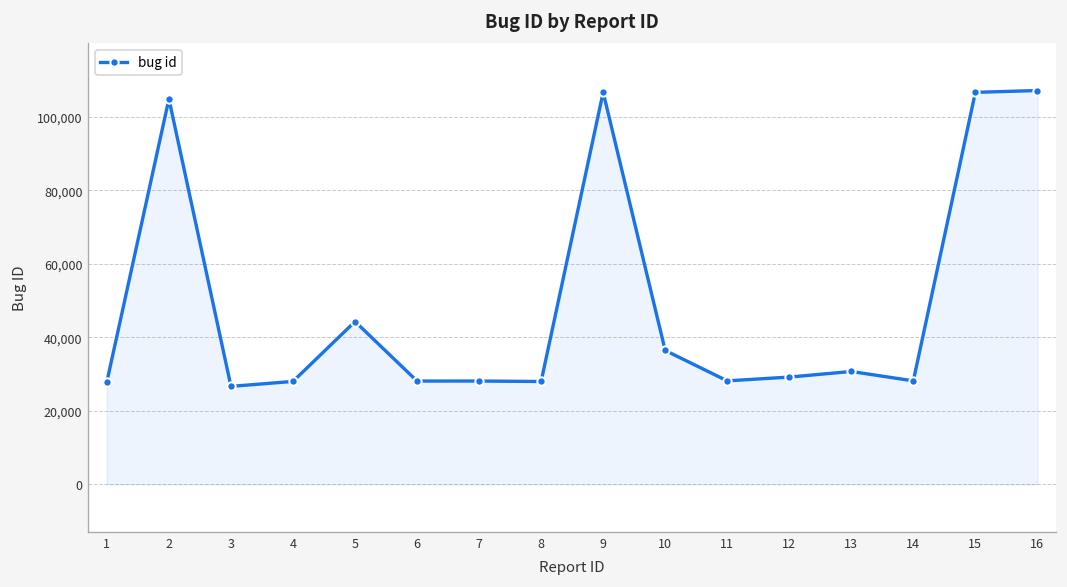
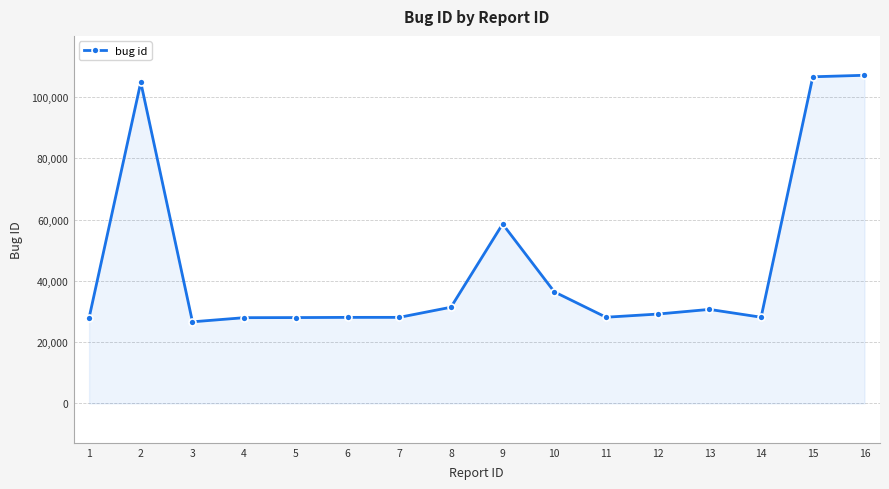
5: 44,000 -> 28,000
8: 28,000 -> 31,000
9: 107,000 -> 59,000
